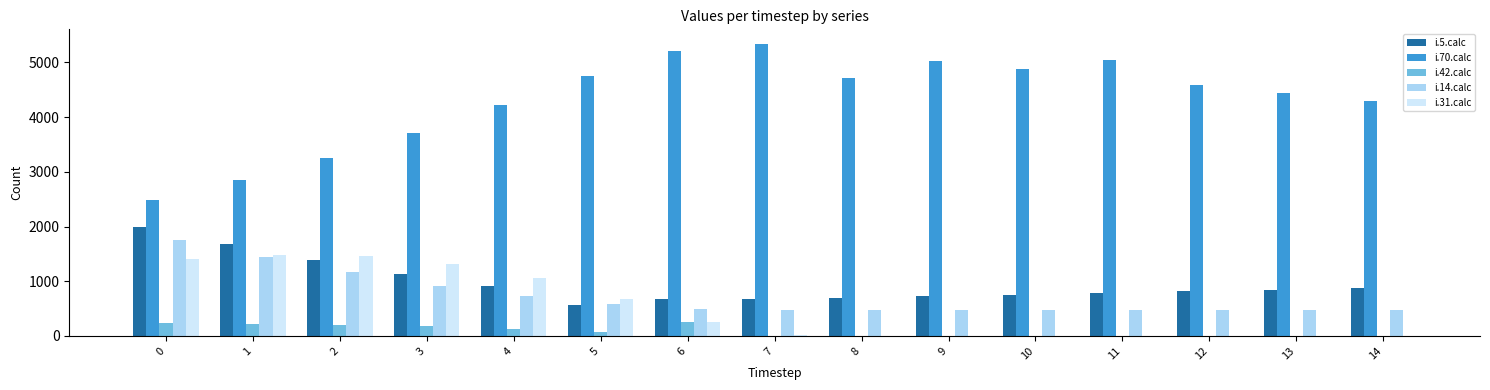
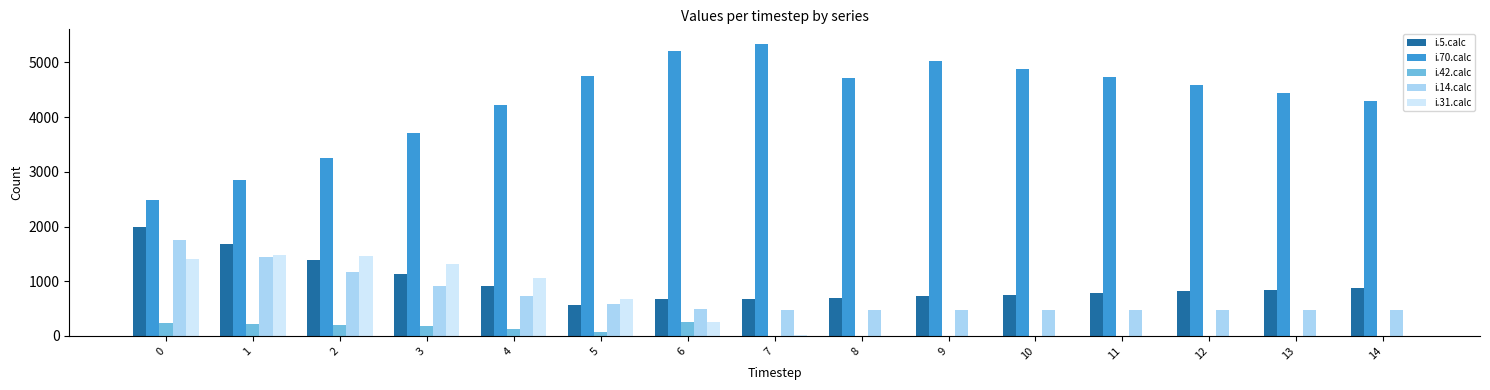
i.70.calc, 11: 5100 -> 4700
